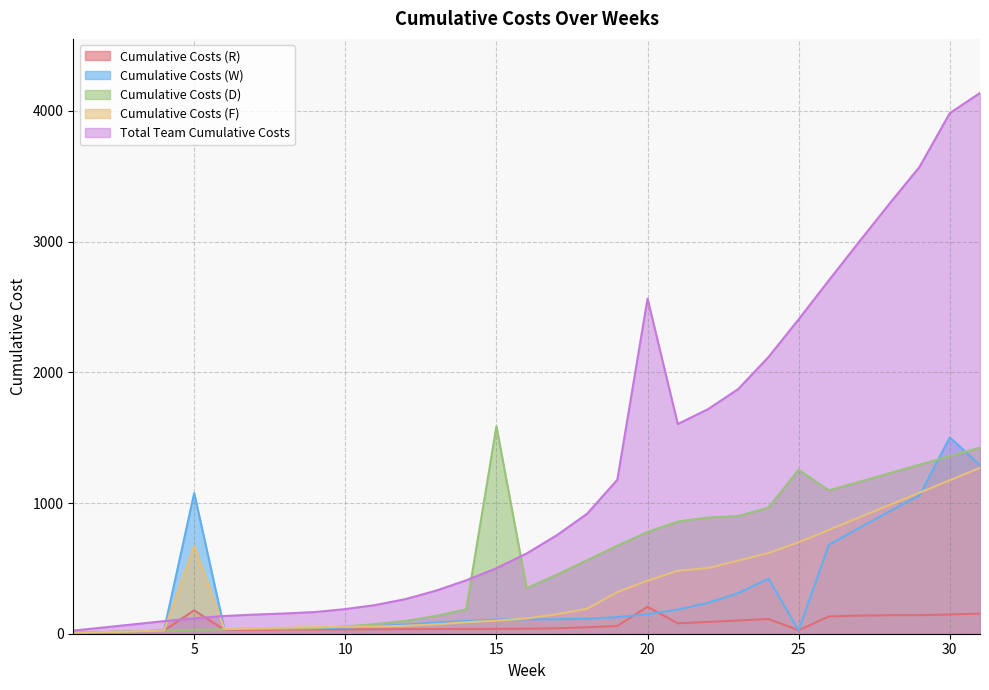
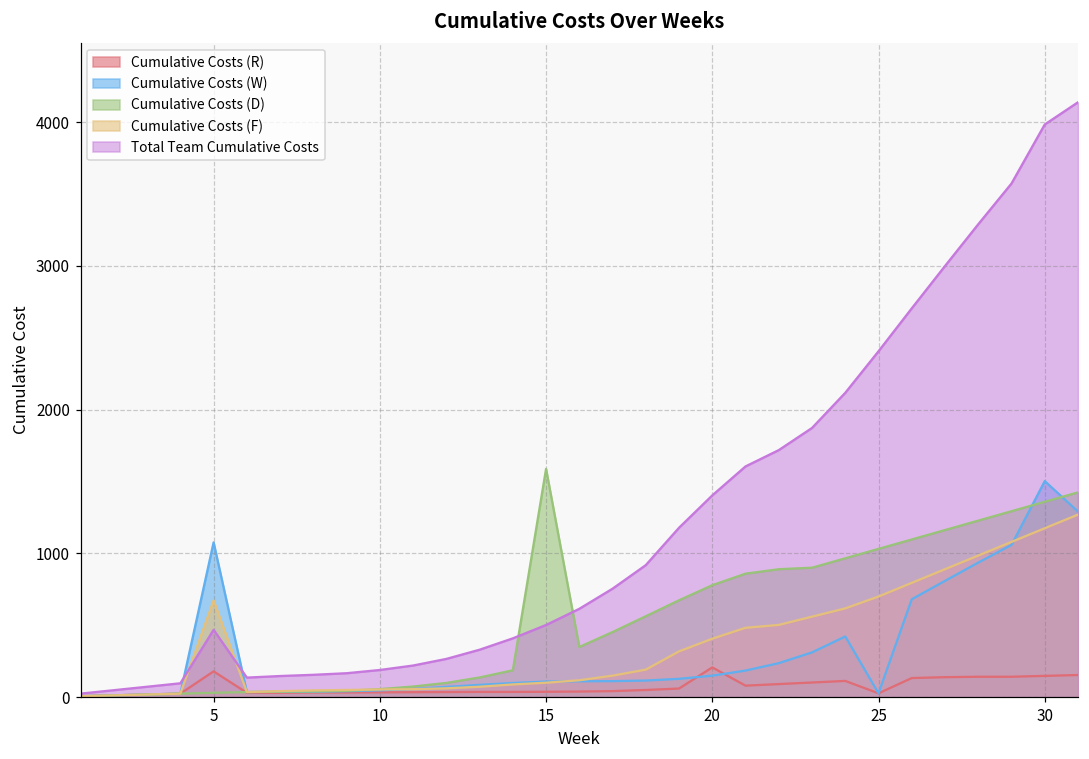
Total Team Cumulative Costs, 5: 120 -> 470
Total Team Cumulative Costs, 20: 2560 -> 1400
Cumulative Costs (D), 25: 1250 -> 1030
